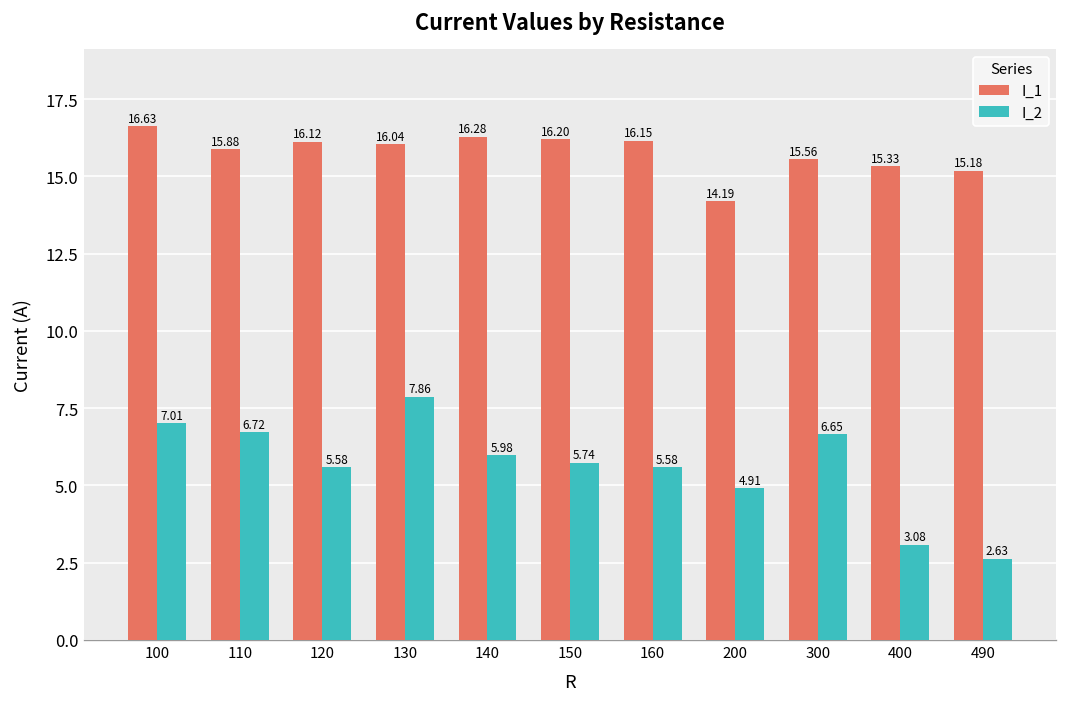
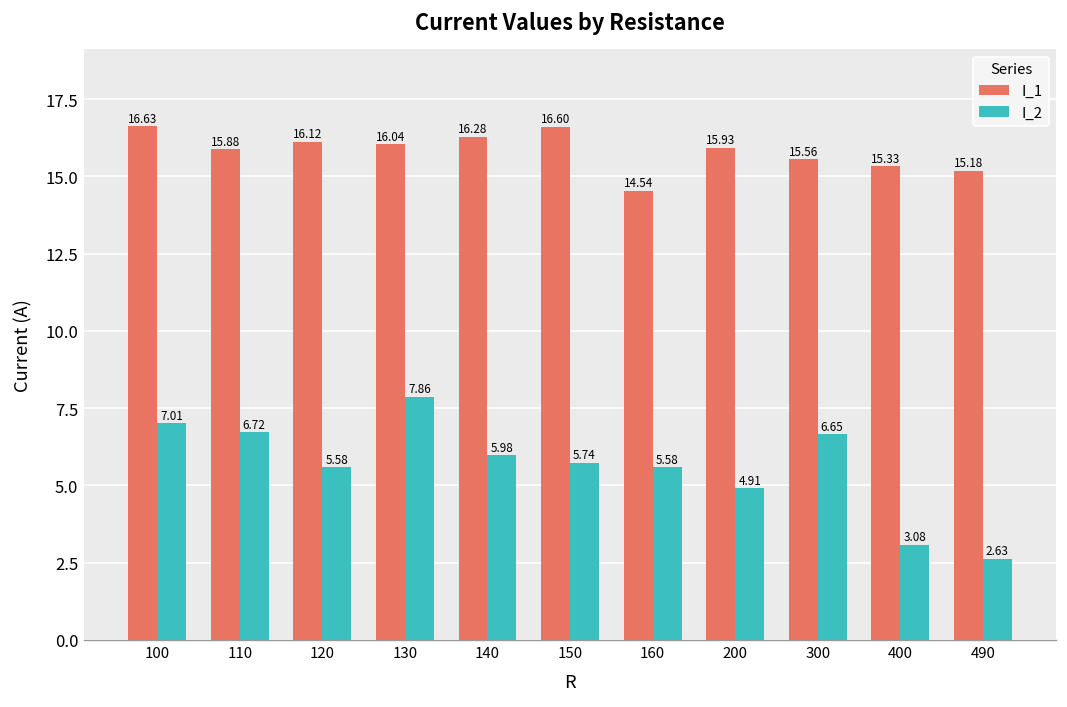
I_1, 150: 16.20 -> 16.60
I_1, 160: 16.15 -> 14.54
I_1, 200: 14.19 -> 15.93
